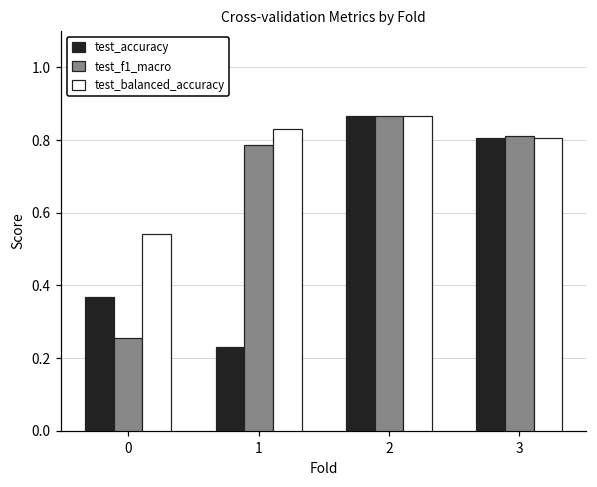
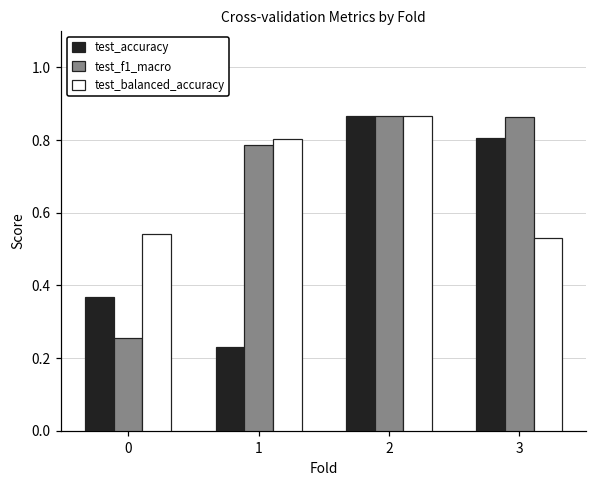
test_balanced_accuracy, 1: 0.83 -> 0.80
test_f1_macro, 3: 0.81 -> 0.86
test_balanced_accuracy, 3: 0.81 -> 0.53
